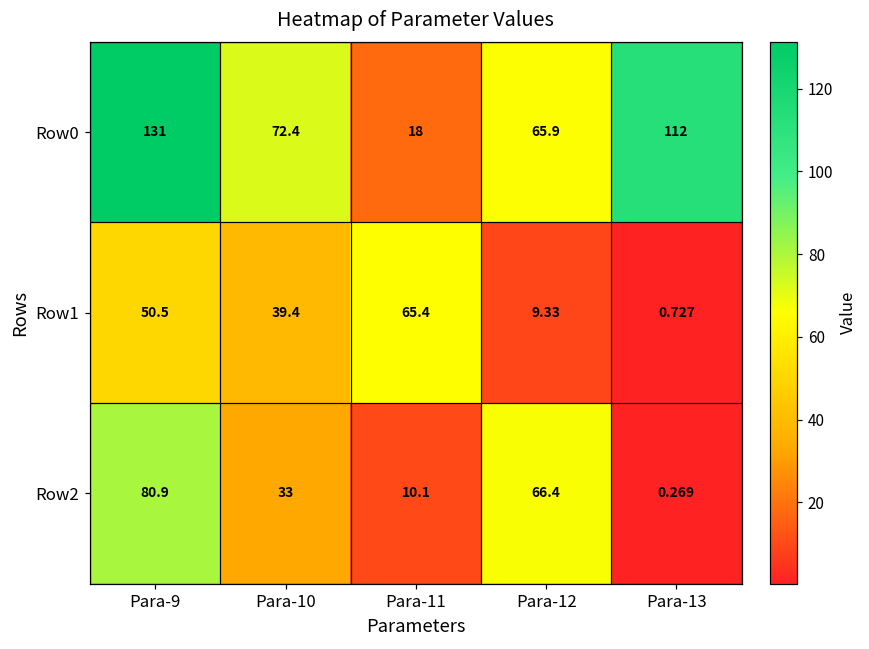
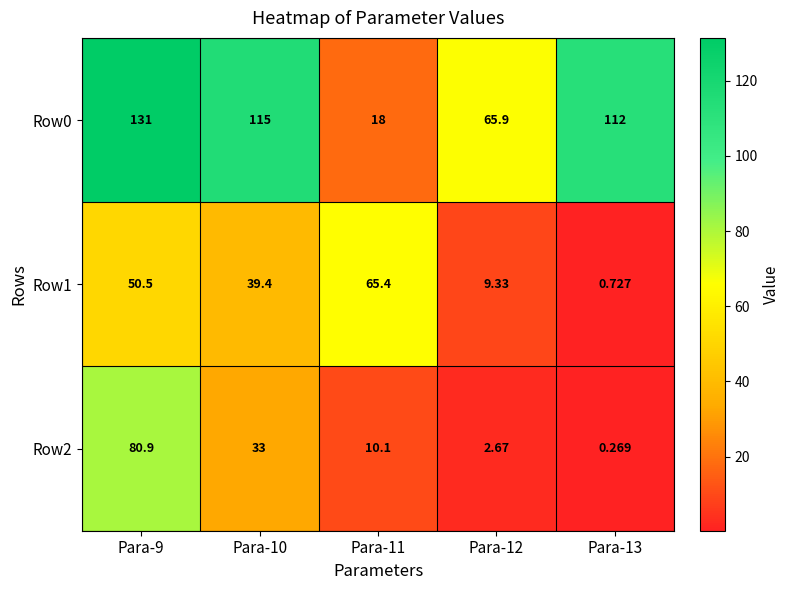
Row0, Para-10: 72.4 -> 115
Row2, Para-12: 66.4 -> 2.67
